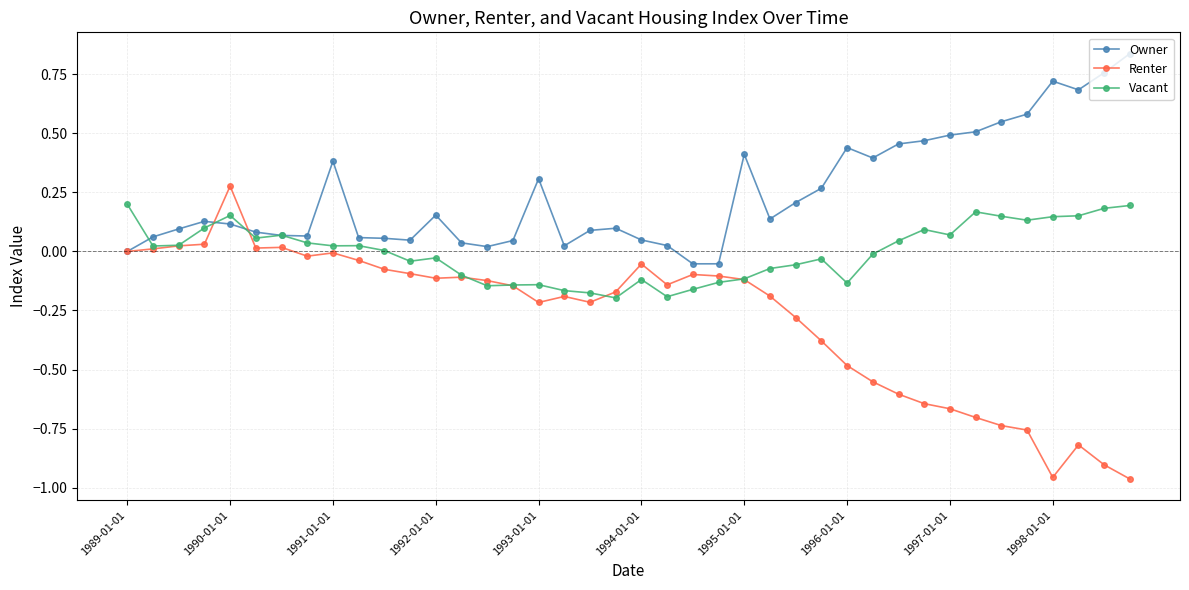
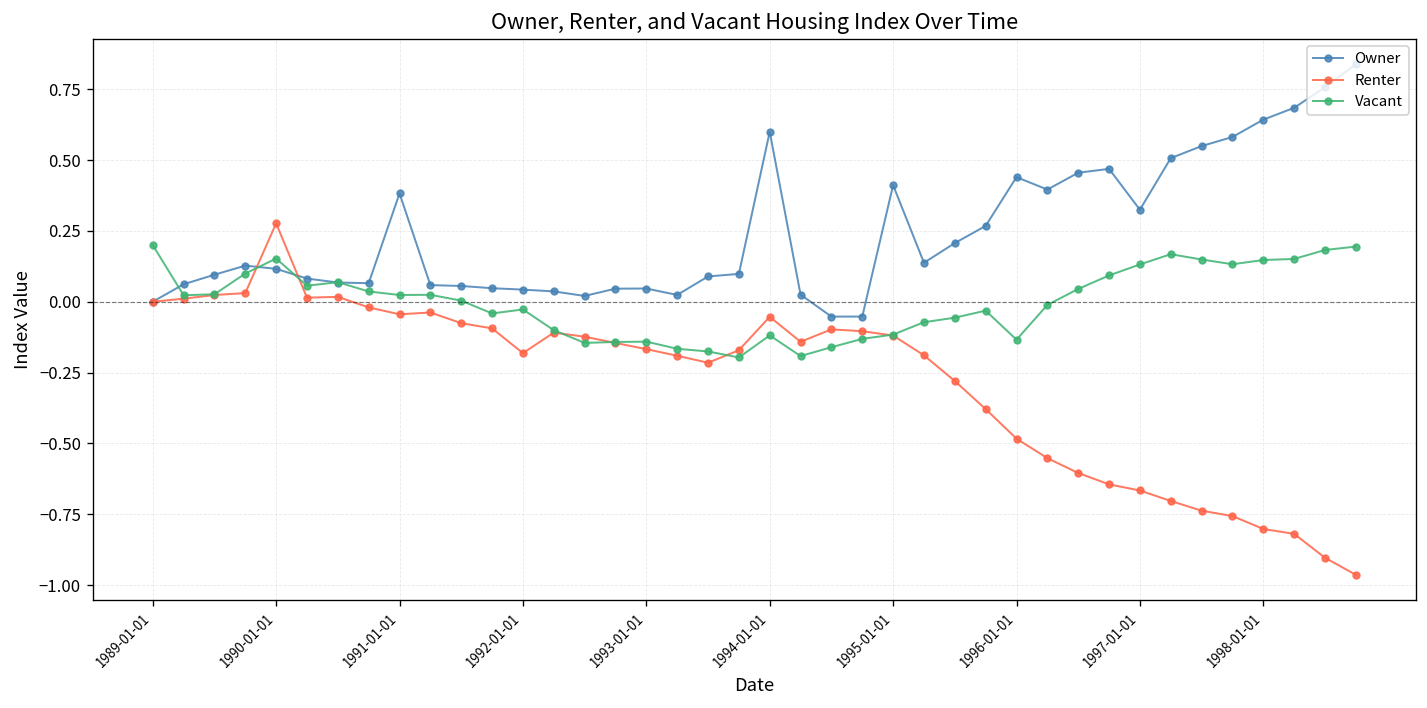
Renter, 1991-01-01: -0.01 -> -0.04
Owner, 1992-01-01: 0.15 -> 0.04
Renter, 1992-01-01: -0.11 -> -0.18
Owner, 1993-01-01: 0.31 -> 0.05
Renter, 1993-01-01: -0.22 -> -0.17
Owner, 1994-01-01: 0.05 -> 0.60
Owner, 1997-01-01: 0.49 -> 0.32
Vacant, 1997-01-01: 0.07 -> 0.13
Owner, 1998-01-01: 0.72 -> 0.64
Renter, 1998-01-01: -0.96 -> -0.80
